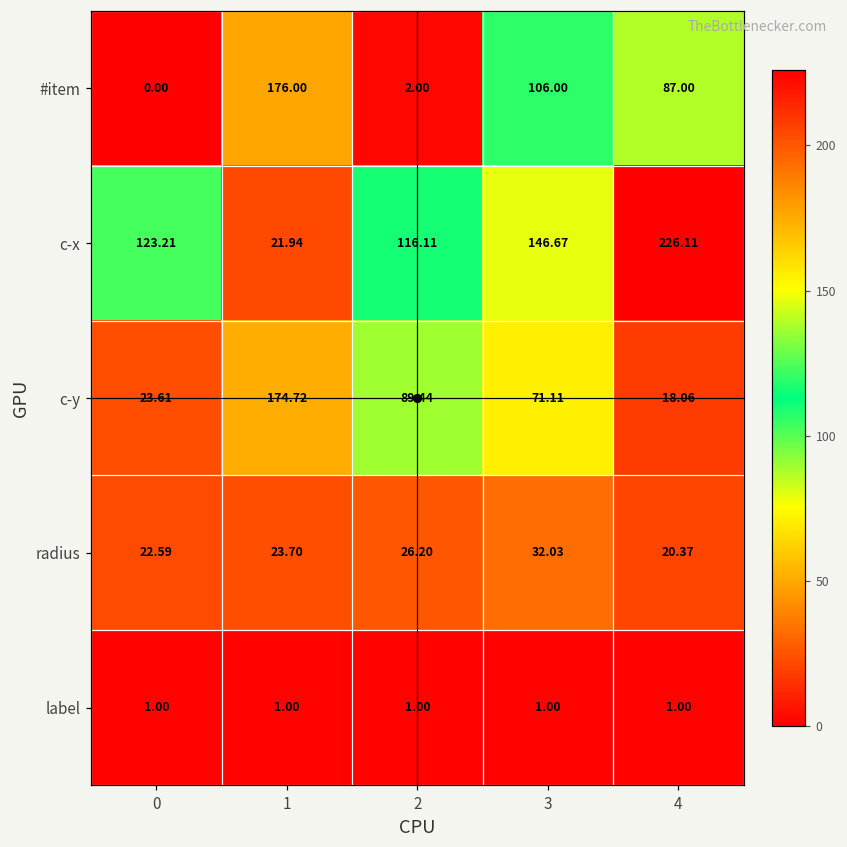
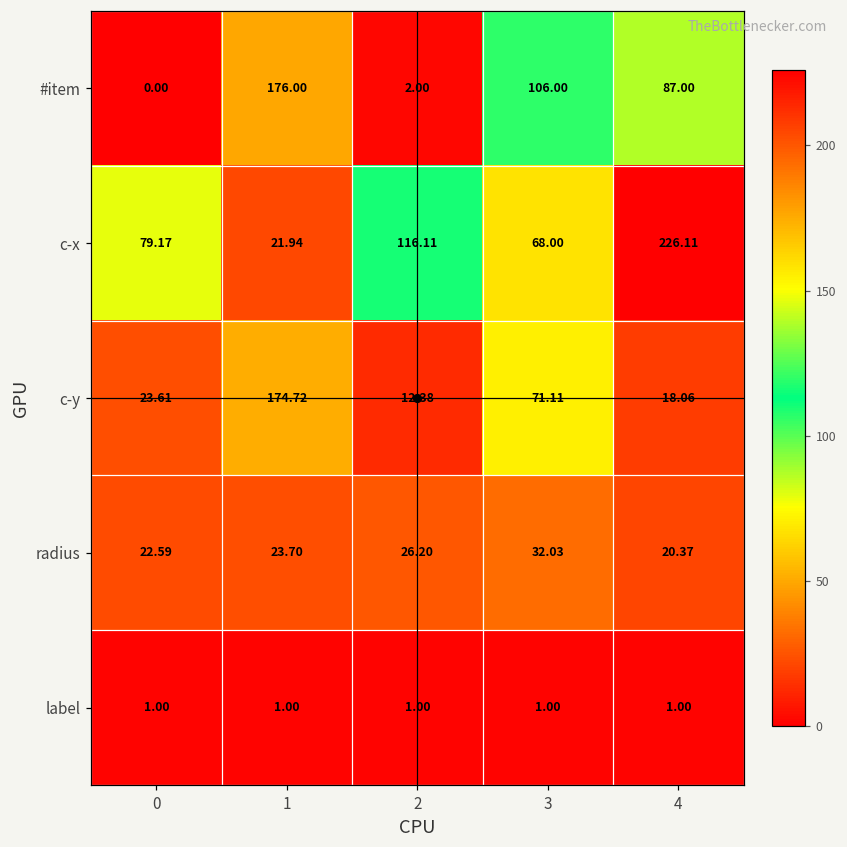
c-x, 0: 123.21 -> 79.17
c-x, 3: 146.67 -> 68.00
c-y, 2: 89.44 -> 12.38
